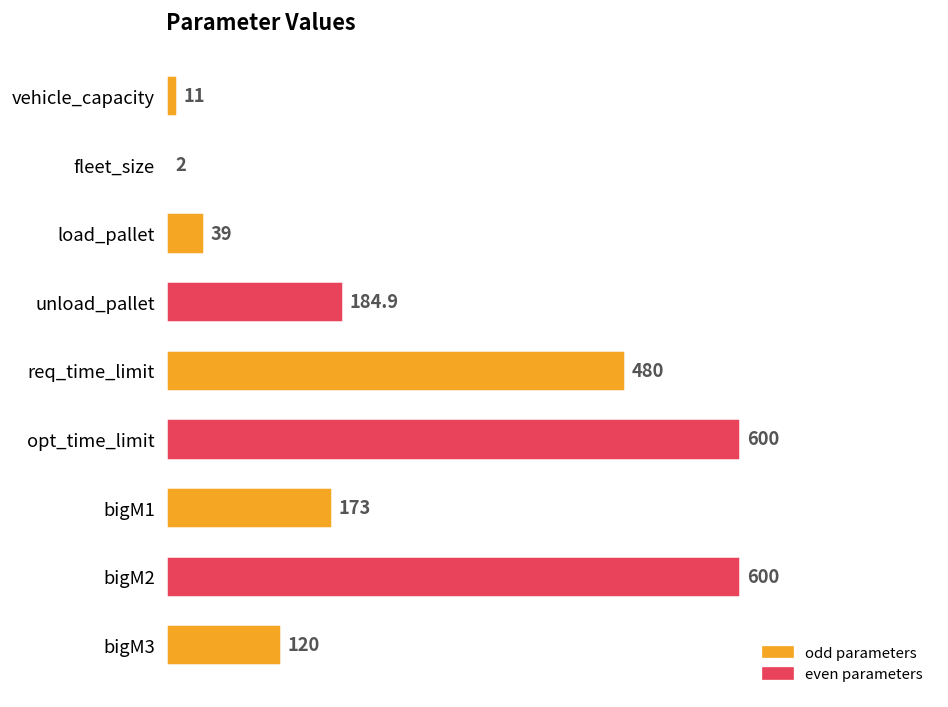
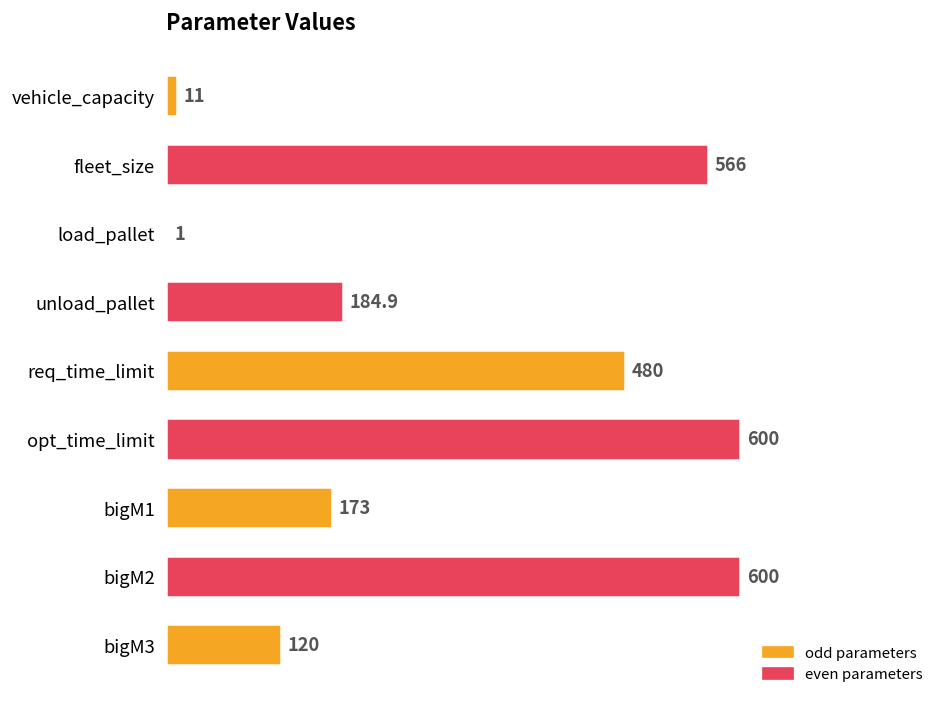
fleet_size: 2 -> 566
load_pallet: 39 -> 1
